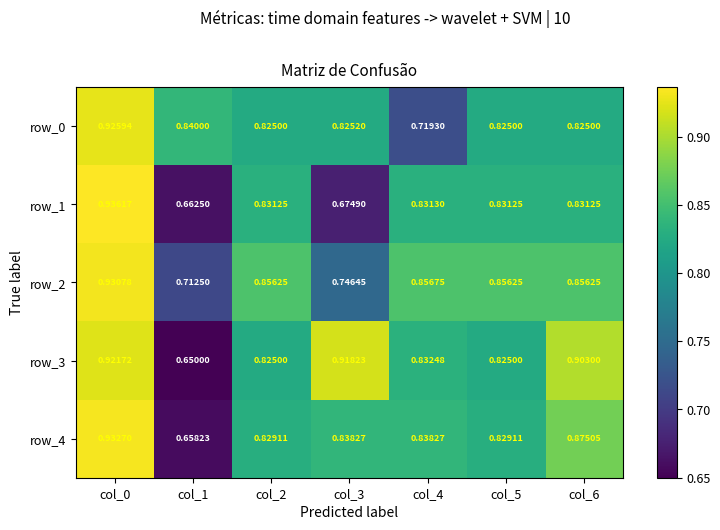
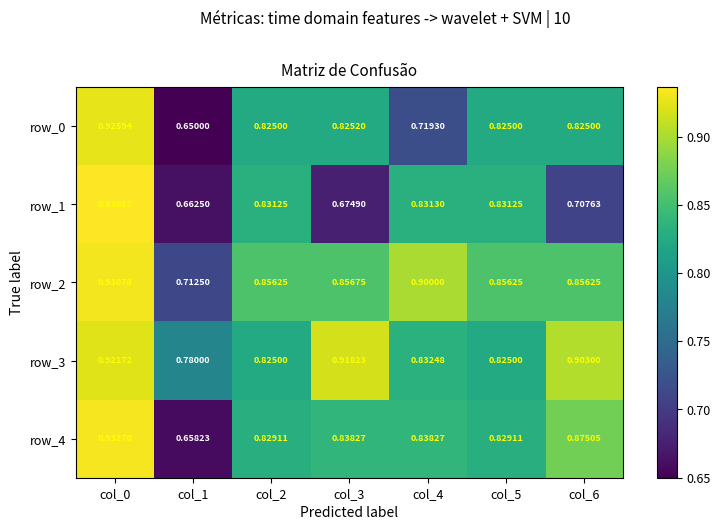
row_0, col_1: 0.84000 -> 0.65000
row_1, col_6: 0.83125 -> 0.70763
row_2, col_3: 0.74645 -> 0.85675
row_2, col_4: 0.85675 -> 0.90000
row_3, col_1: 0.65000 -> 0.78000
